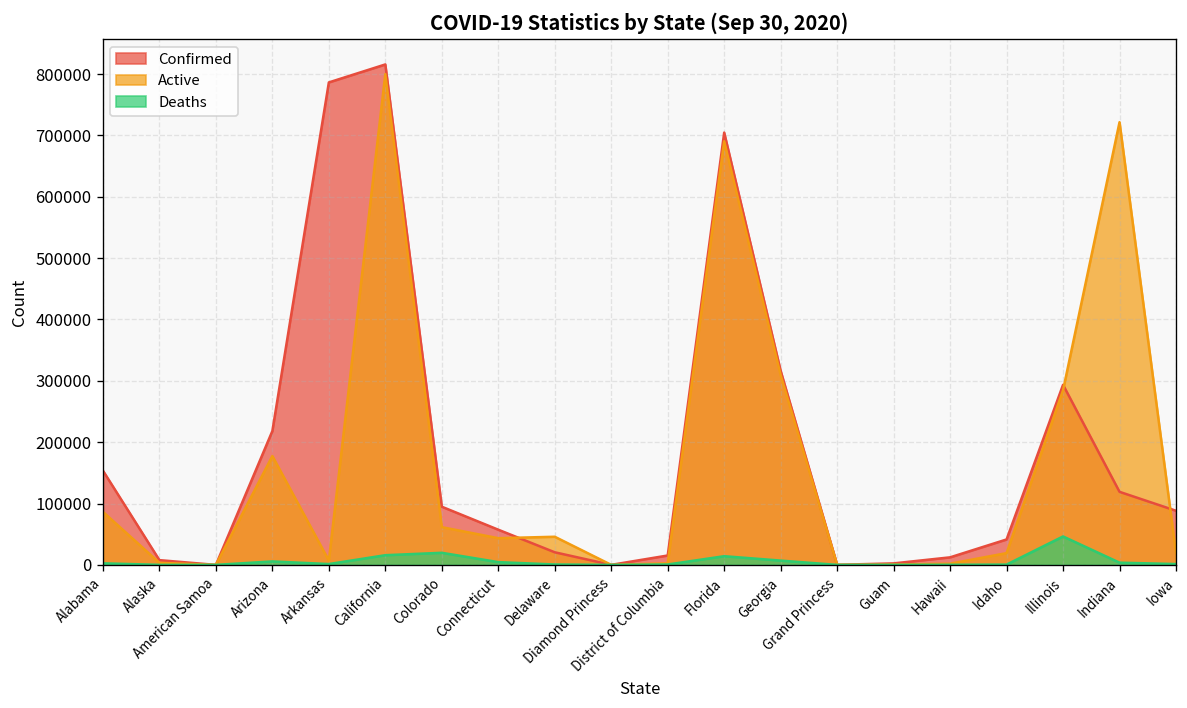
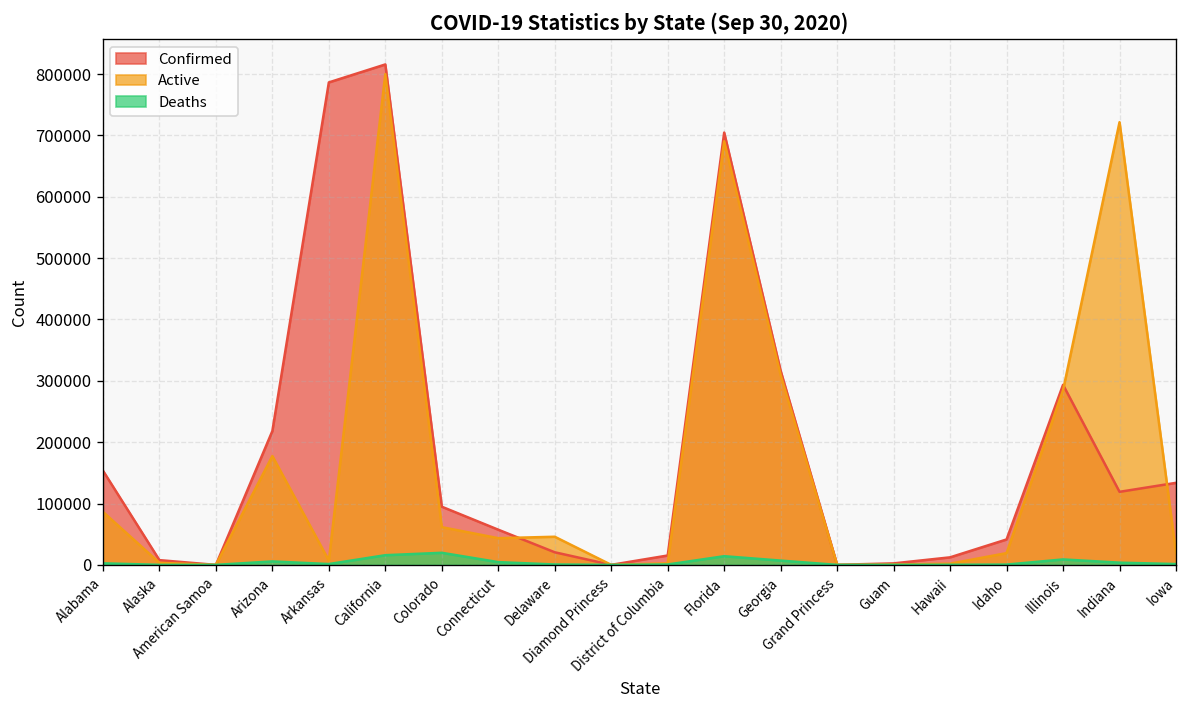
Deaths, Illinois: 50000 -> 10000
Confirmed, Iowa: 90000 -> 130000
